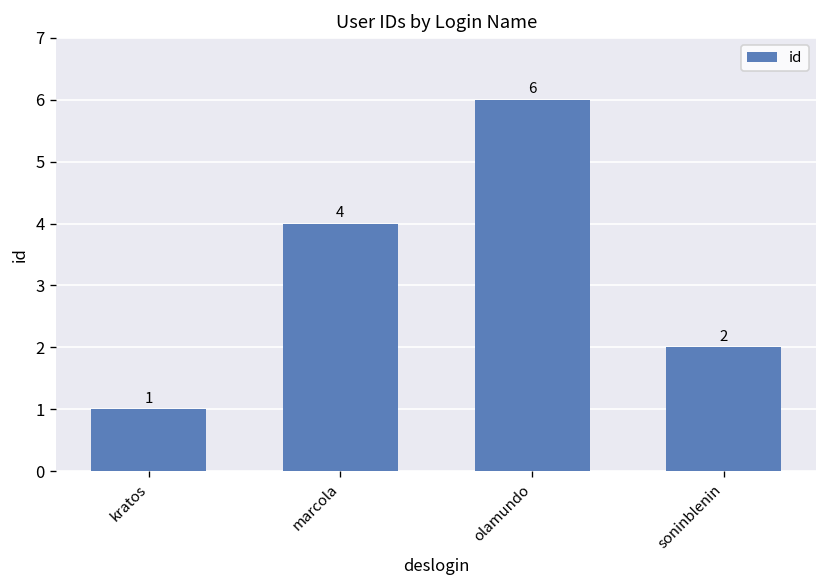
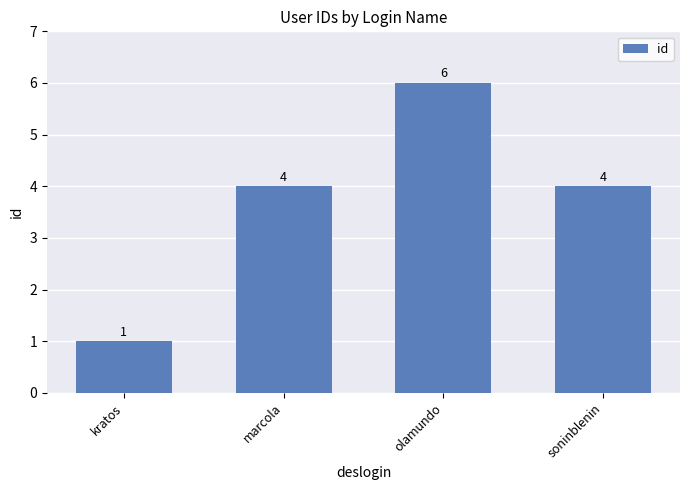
soninblenin: 2 -> 4
